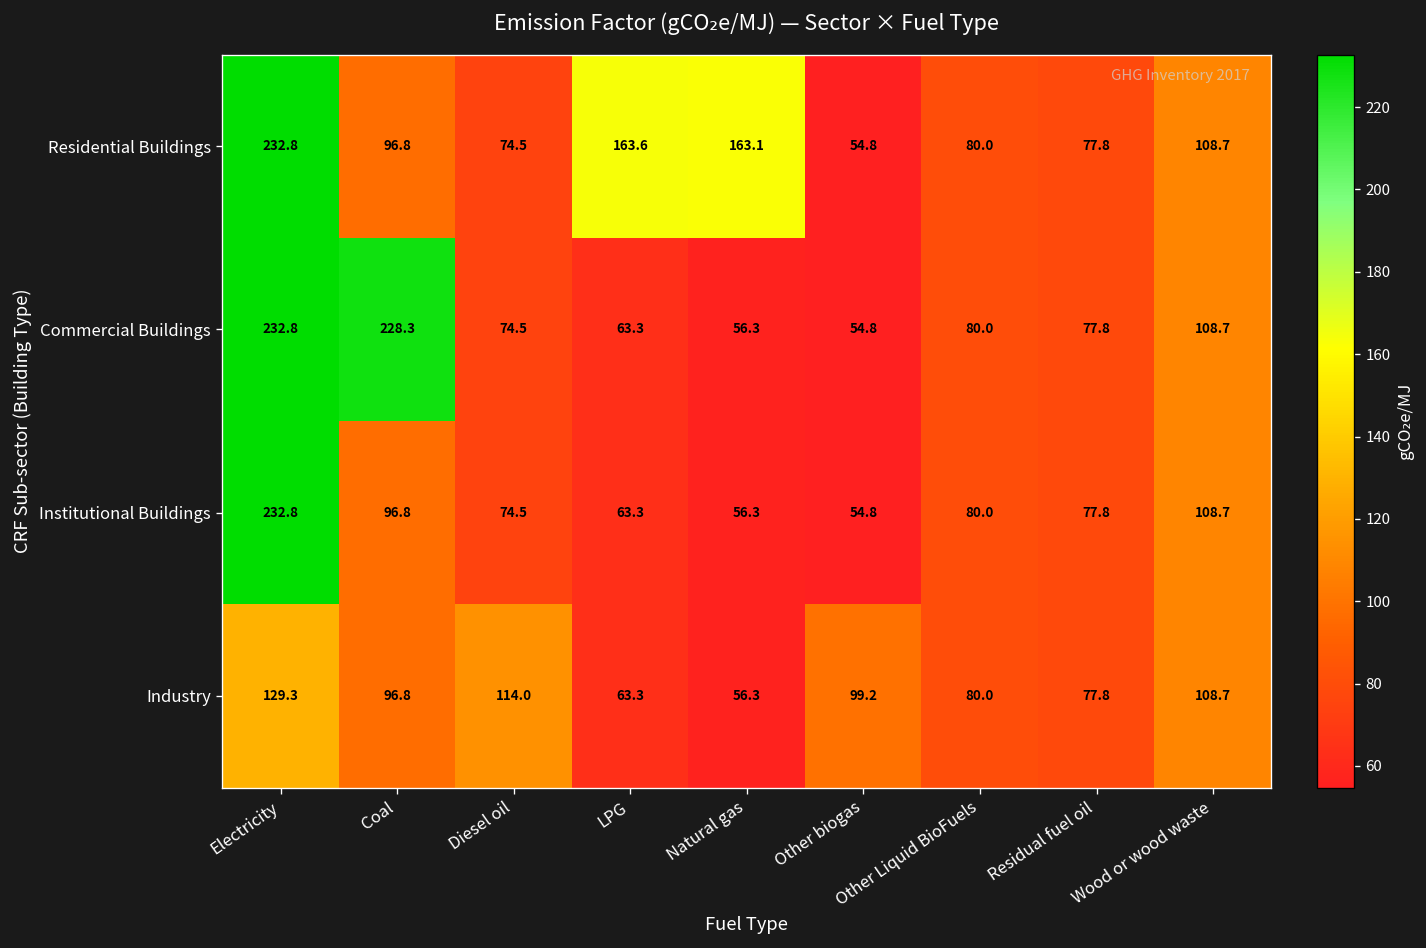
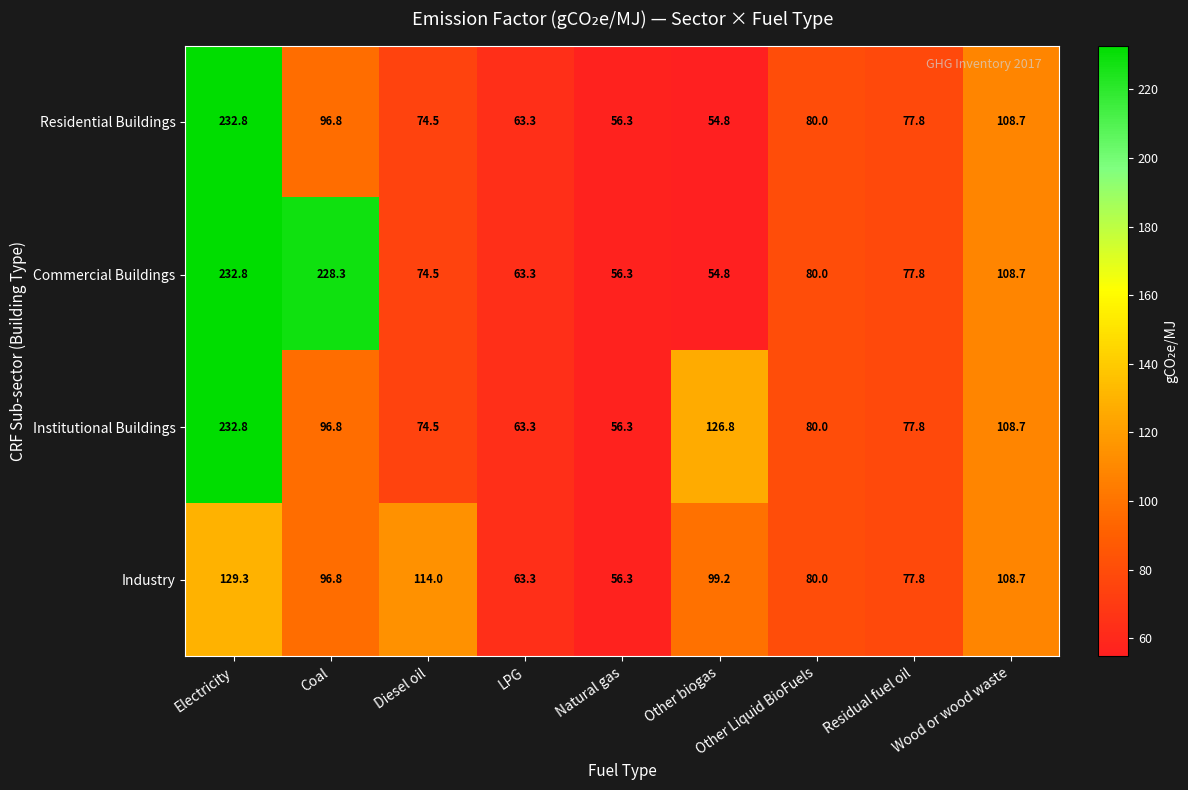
Residential Buildings, LPG: 163.6 -> 63.3
Residential Buildings, Natural gas: 163.1 -> 56.3
Institutional Buildings, Other biogas: 54.8 -> 126.8
